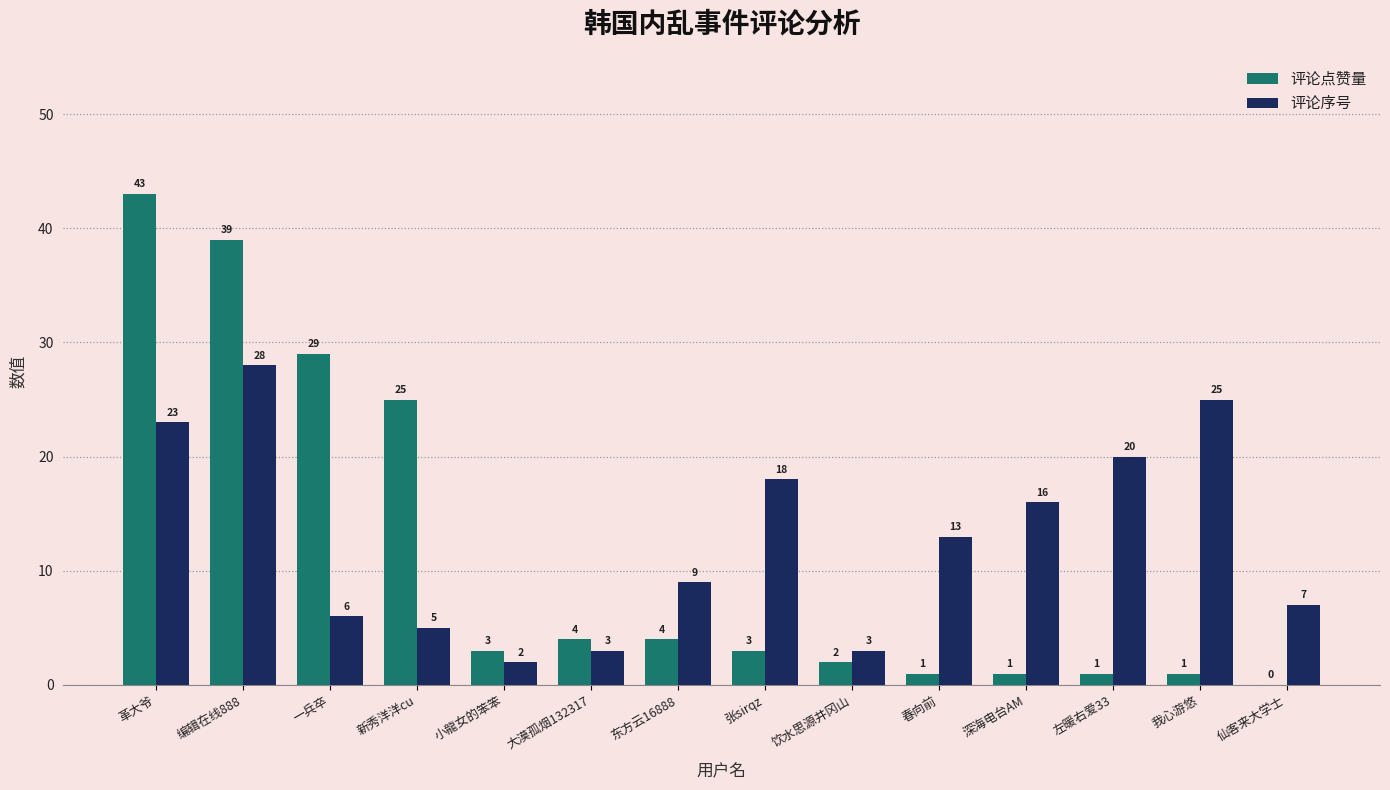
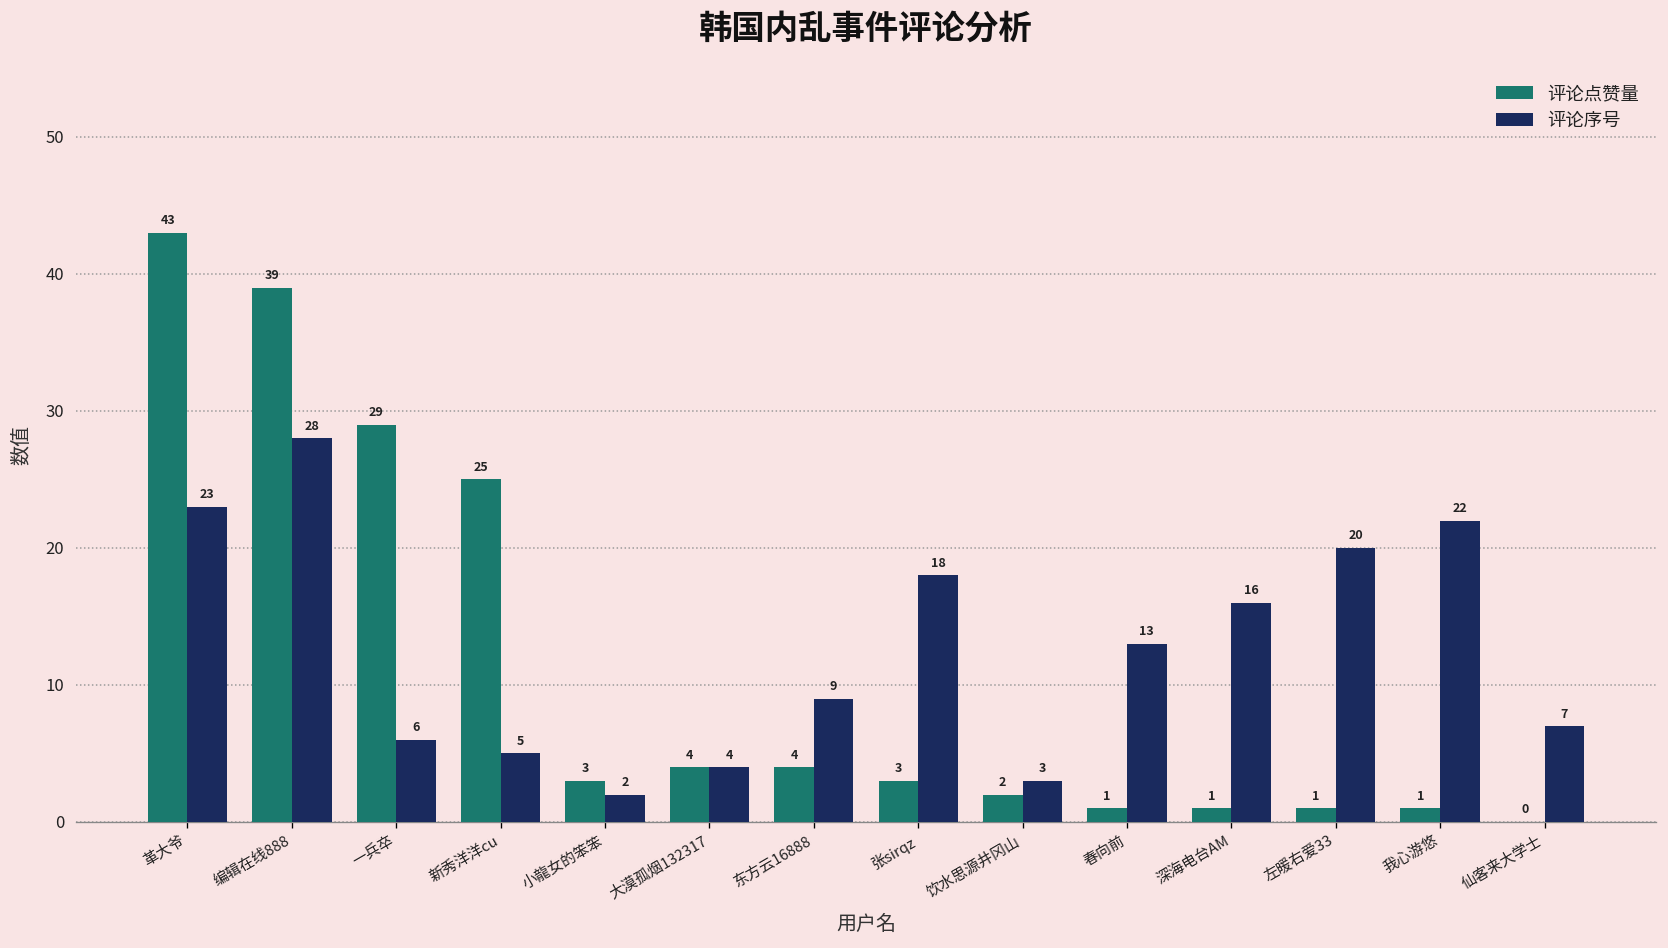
评论序号, 大漠孤烟132317: 3 -> 4
评论序号, 我心游悠: 25 -> 22
